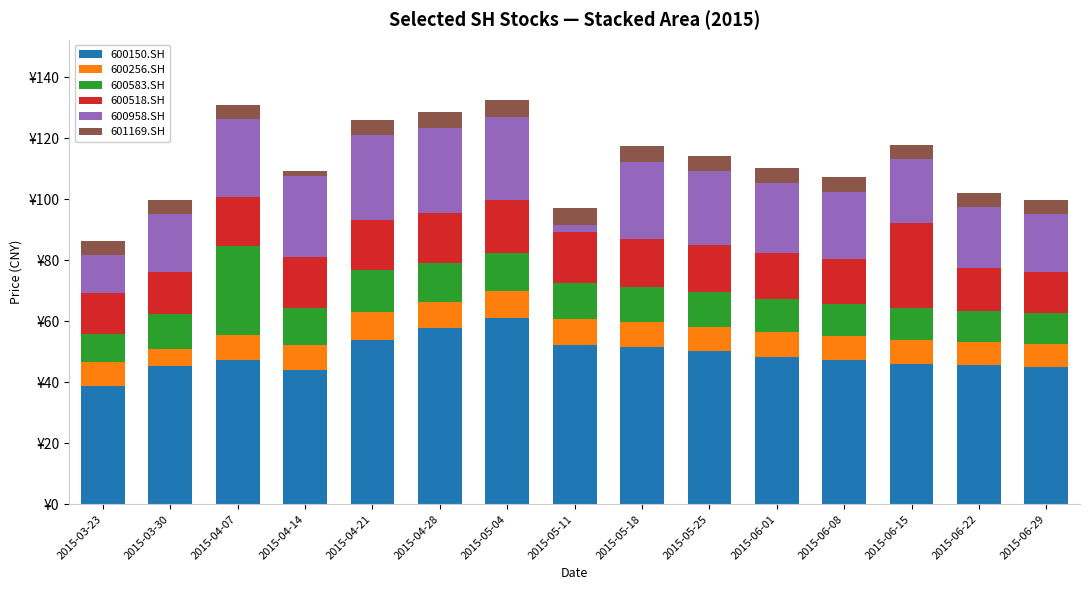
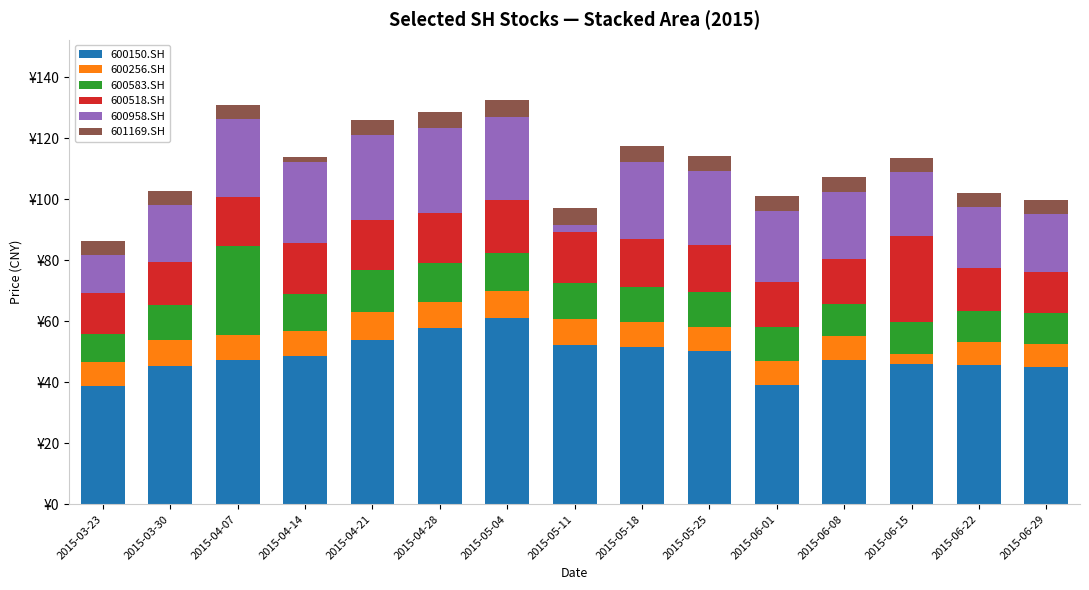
600256.SH, 2015-03-30: ¥5 -> ¥8
600150.SH, 2015-04-14: ¥44 -> ¥48
600150.SH, 2015-06-01: ¥48 -> ¥39
600256.SH, 2015-06-15: ¥8 -> ¥3
